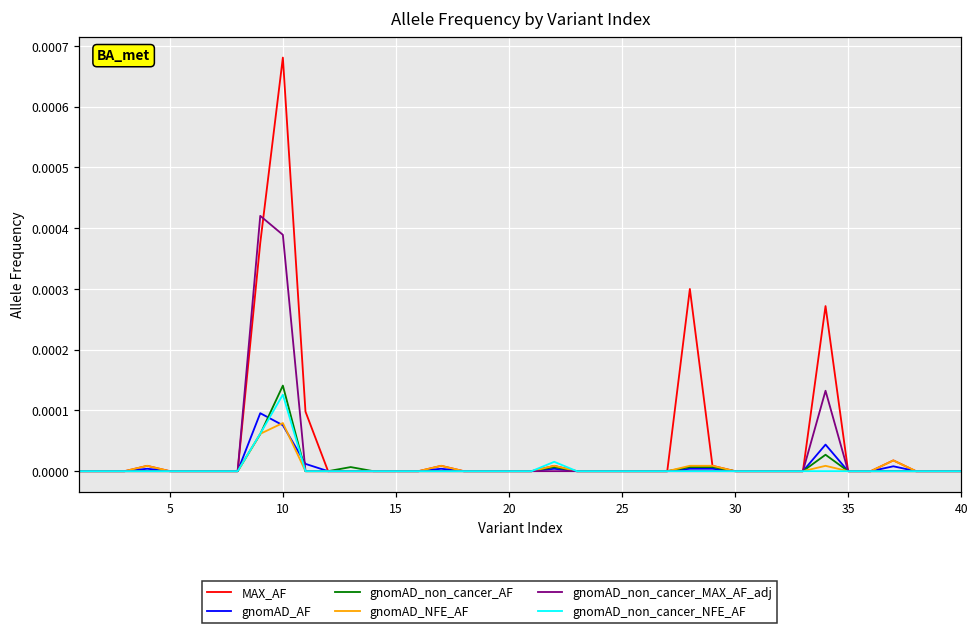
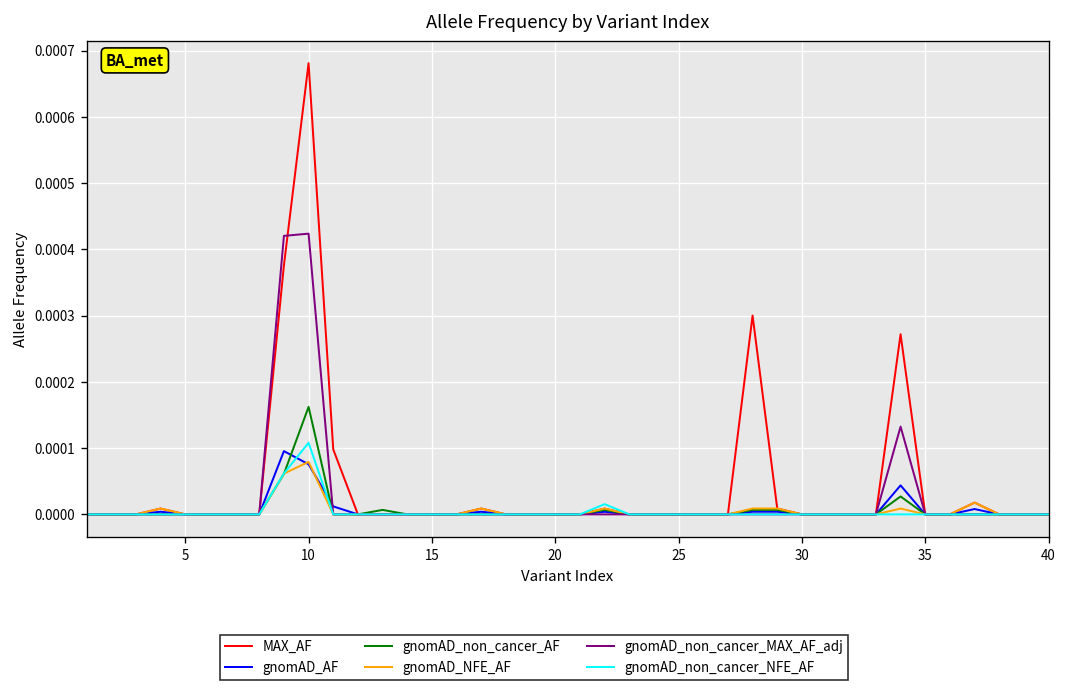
gnomAD_non_cancer_AF, 10: 0.00014 -> 0.00016
gnomAD_non_cancer_MAX_AF_adj, 10: 0.00039 -> 0.00042
gnomAD_non_cancer_NFE_AF, 10: 0.00013 -> 0.00011
